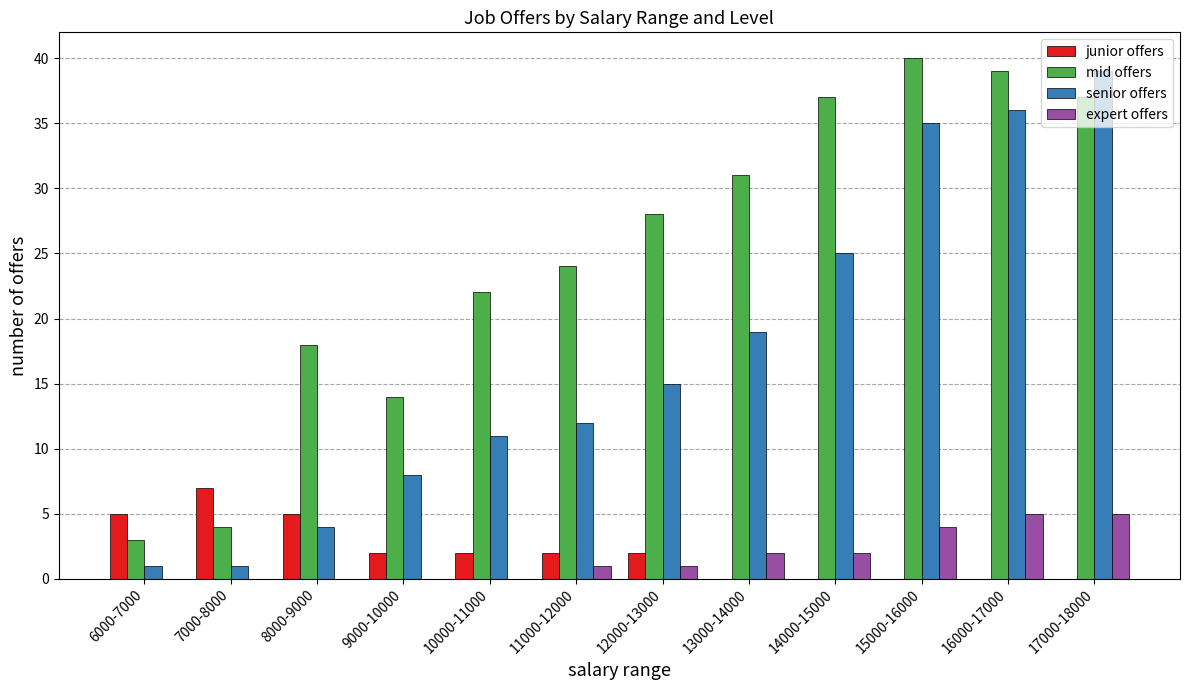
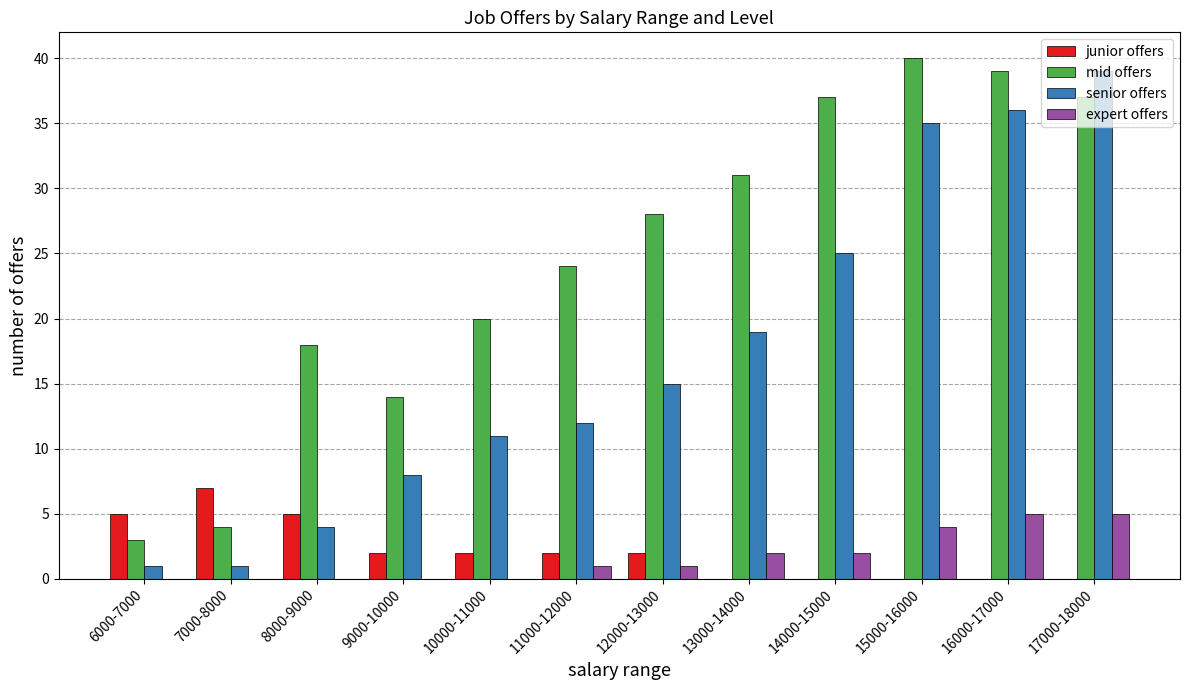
mid offers, 10000-11000: 22 -> 20
